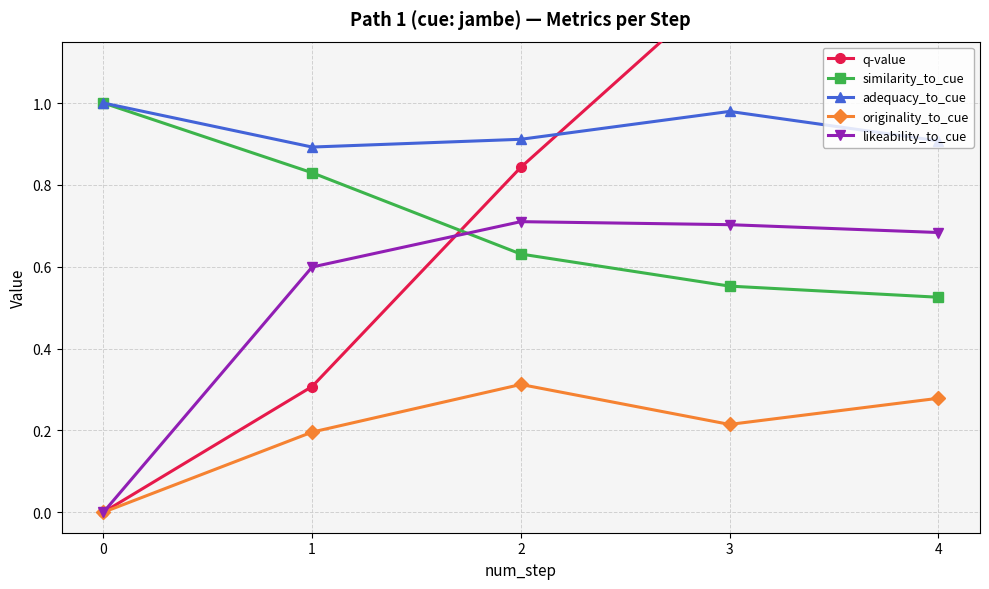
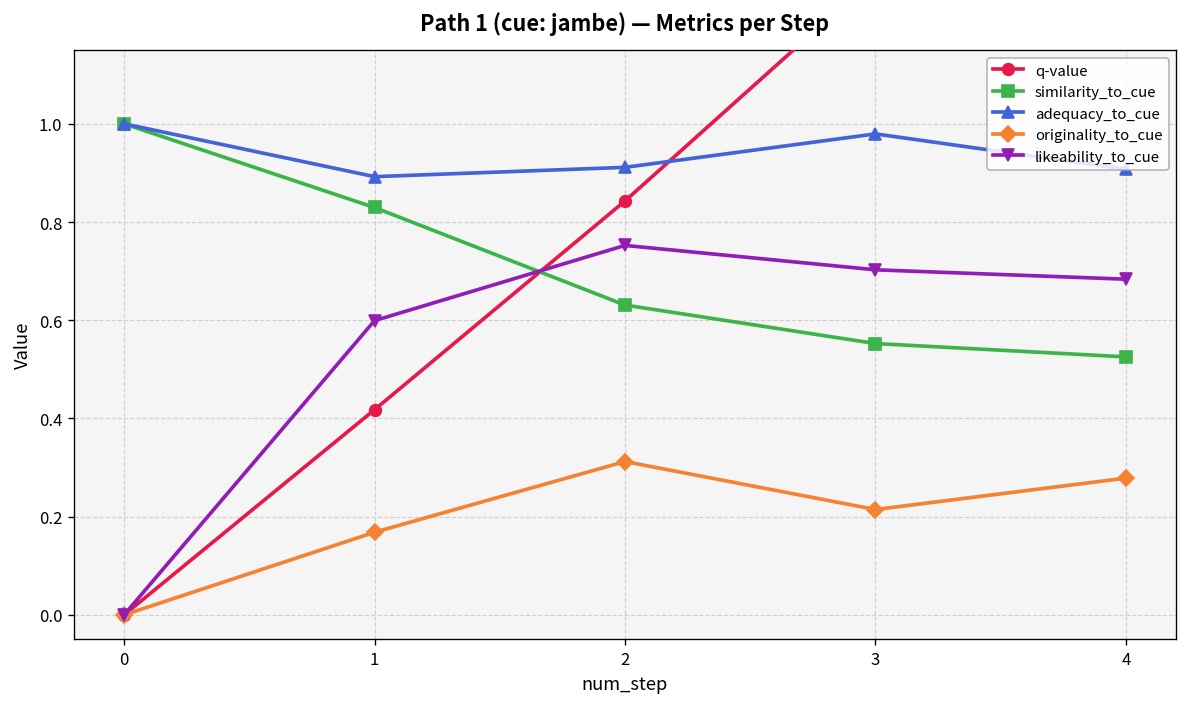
q-value, 1: 0.31 -> 0.42
originality_to_cue, 1: 0.20 -> 0.17
likeability_to_cue, 2: 0.71 -> 0.75
